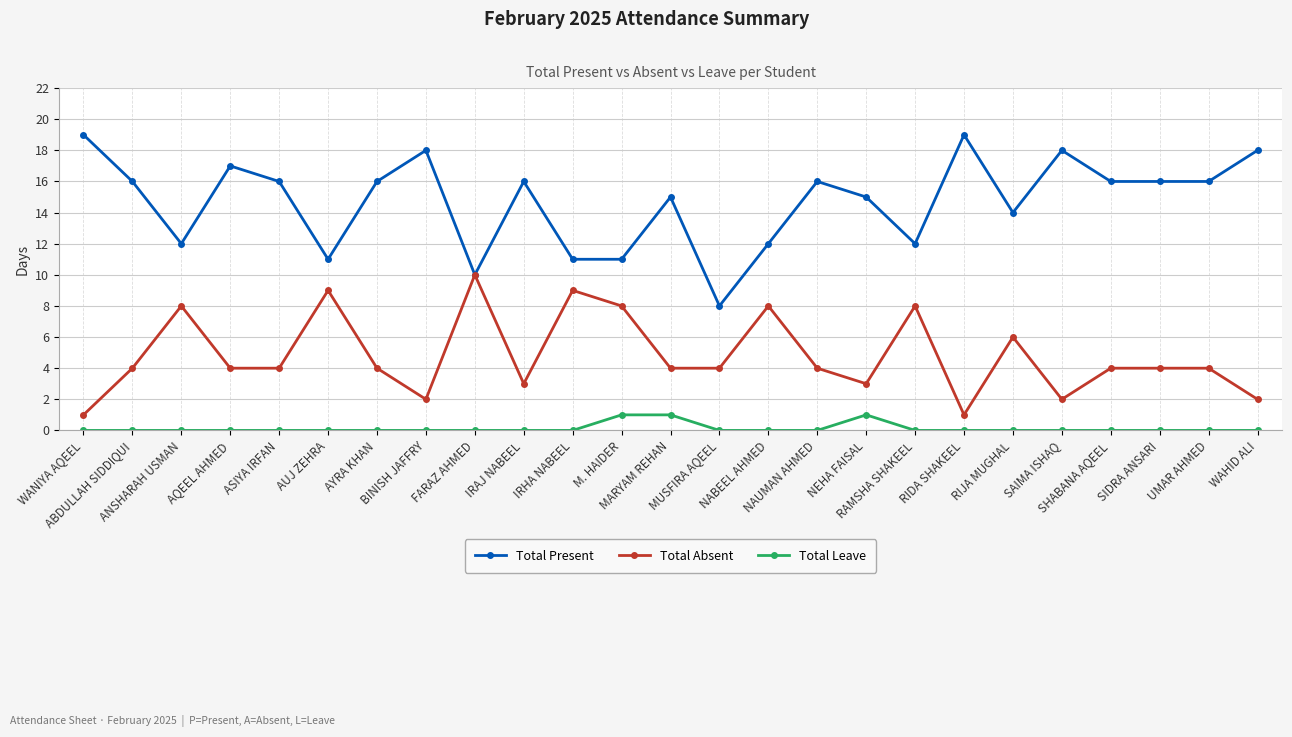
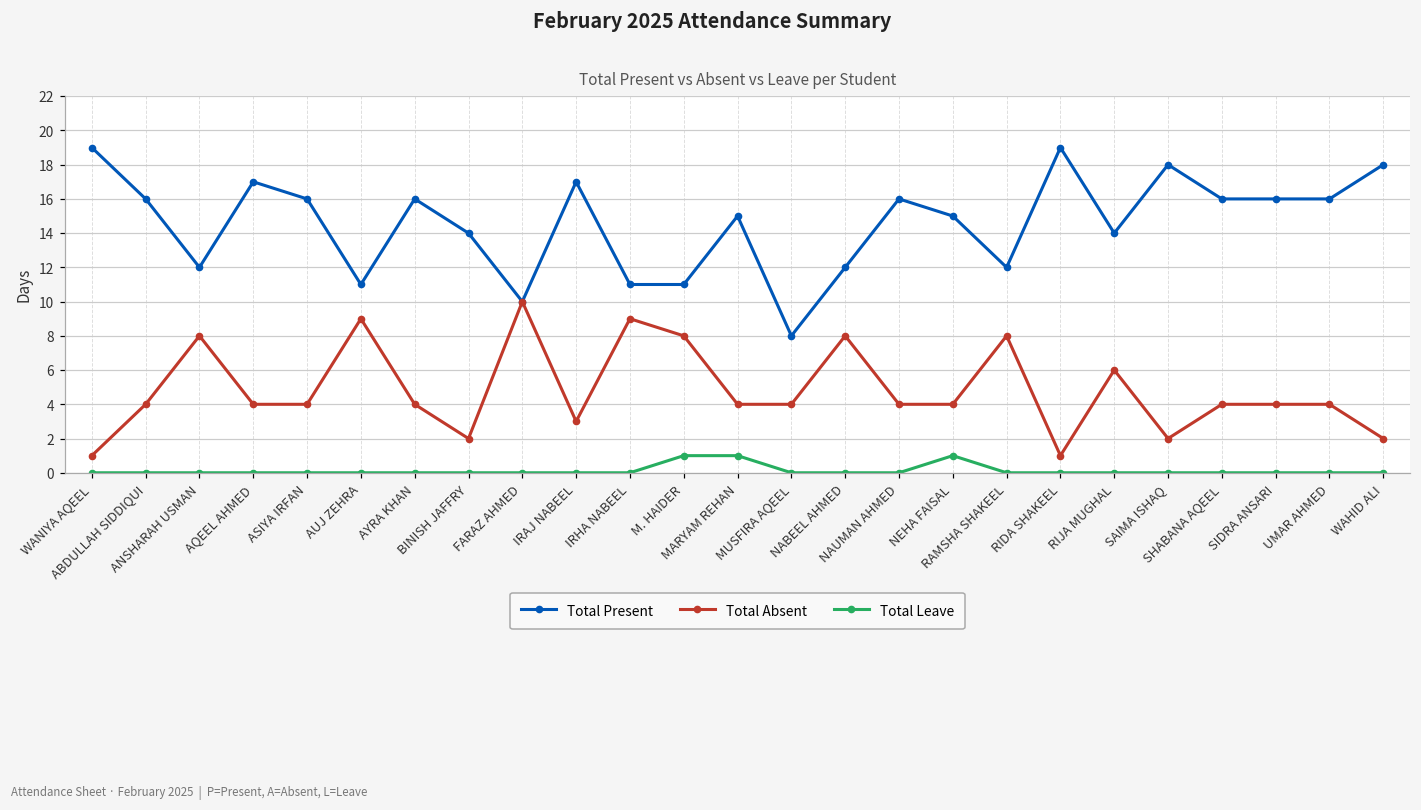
Total Present, BINISH JAFFRY: 18 -> 14
Total Present, IRAJ NABEEL: 16 -> 17
Total Absent, NEHA FAISAL: 3 -> 4
